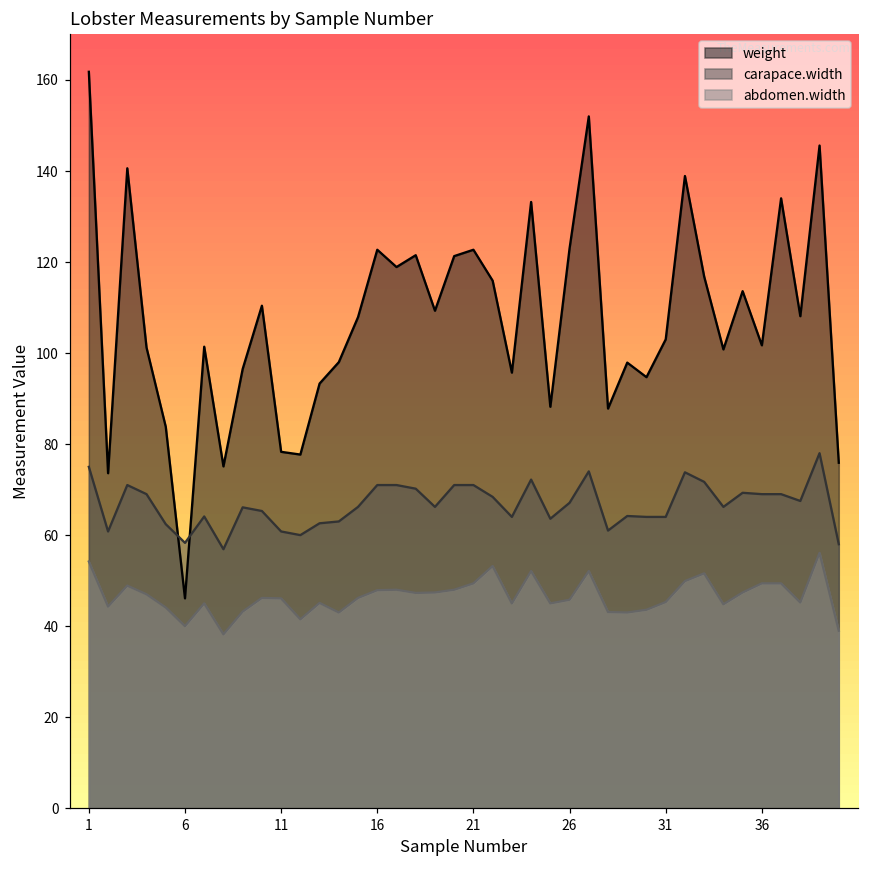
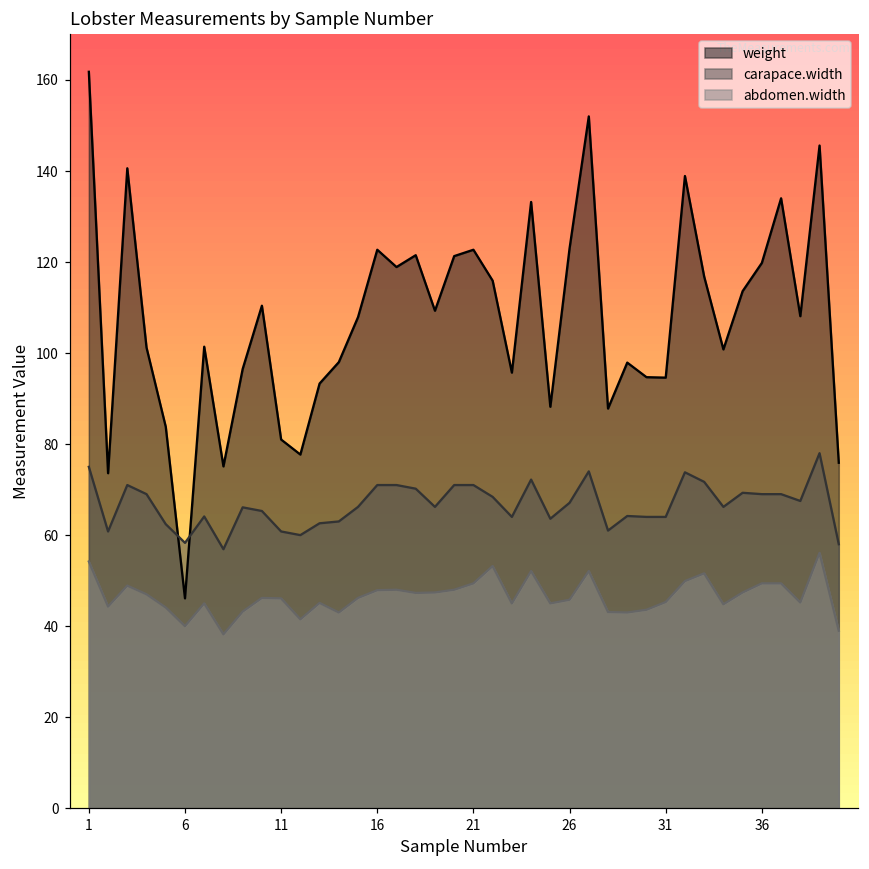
weight, 11: 78 -> 81
weight, 31: 103 -> 95
weight, 36: 102 -> 120
